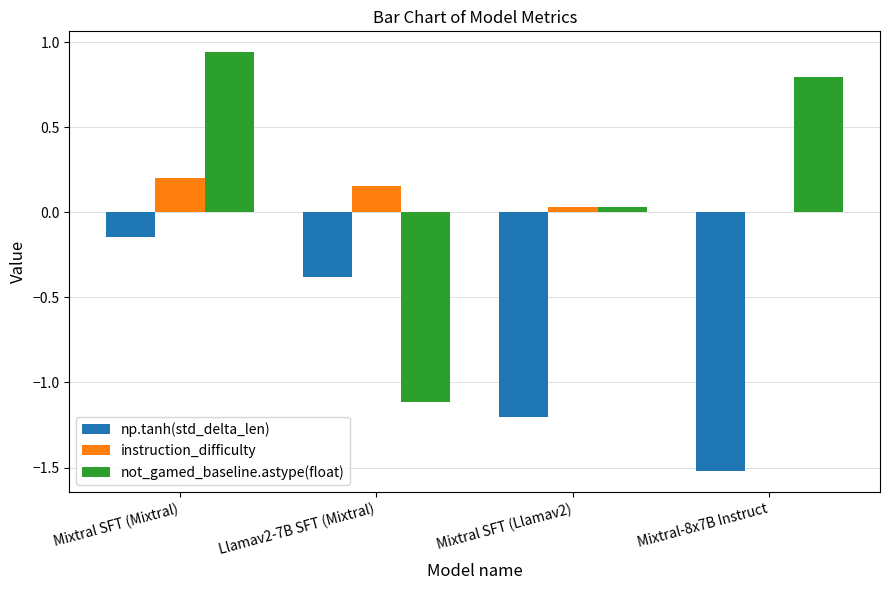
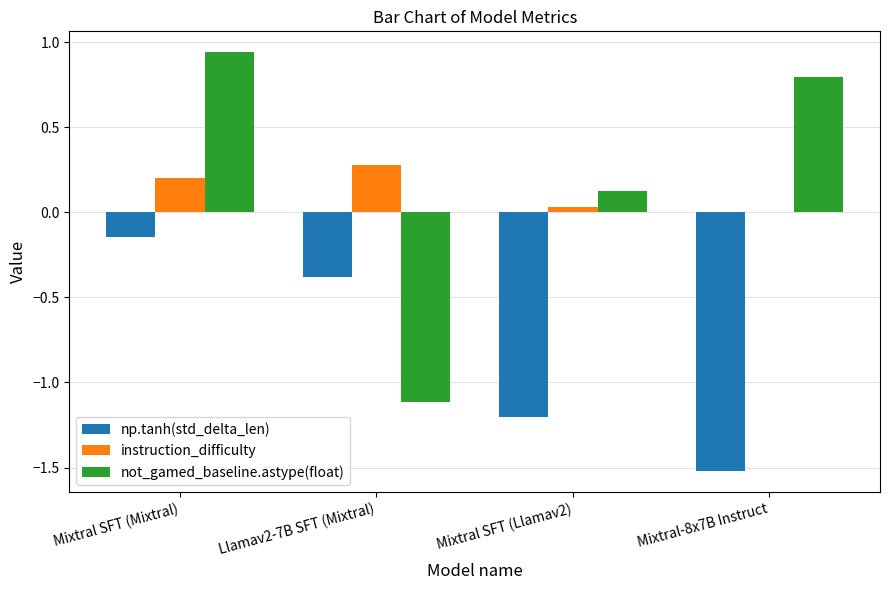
instruction_difficulty, Llamav2-7B SFT (Mixtral): 0.16 -> 0.28
not_gamed_baseline.astype(float), Mixtral SFT (Llamav2): 0.03 -> 0.12
